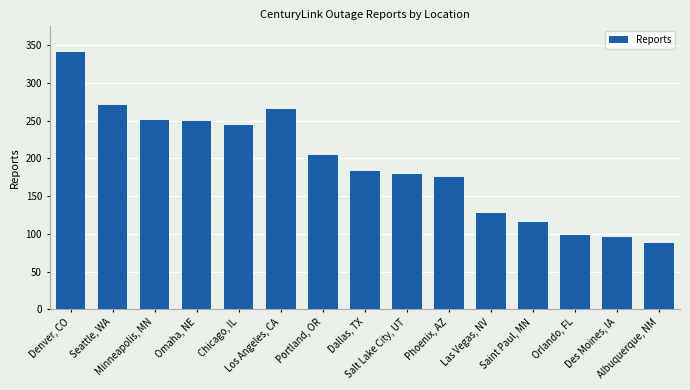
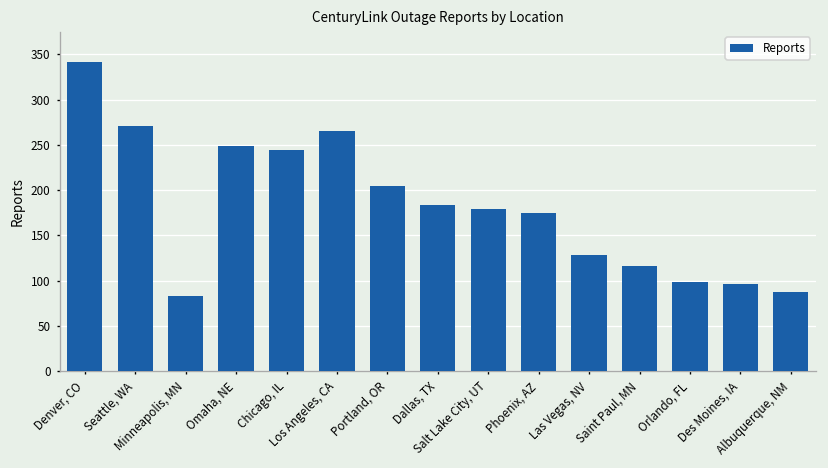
Minneapolis, MN: 250 -> 80
